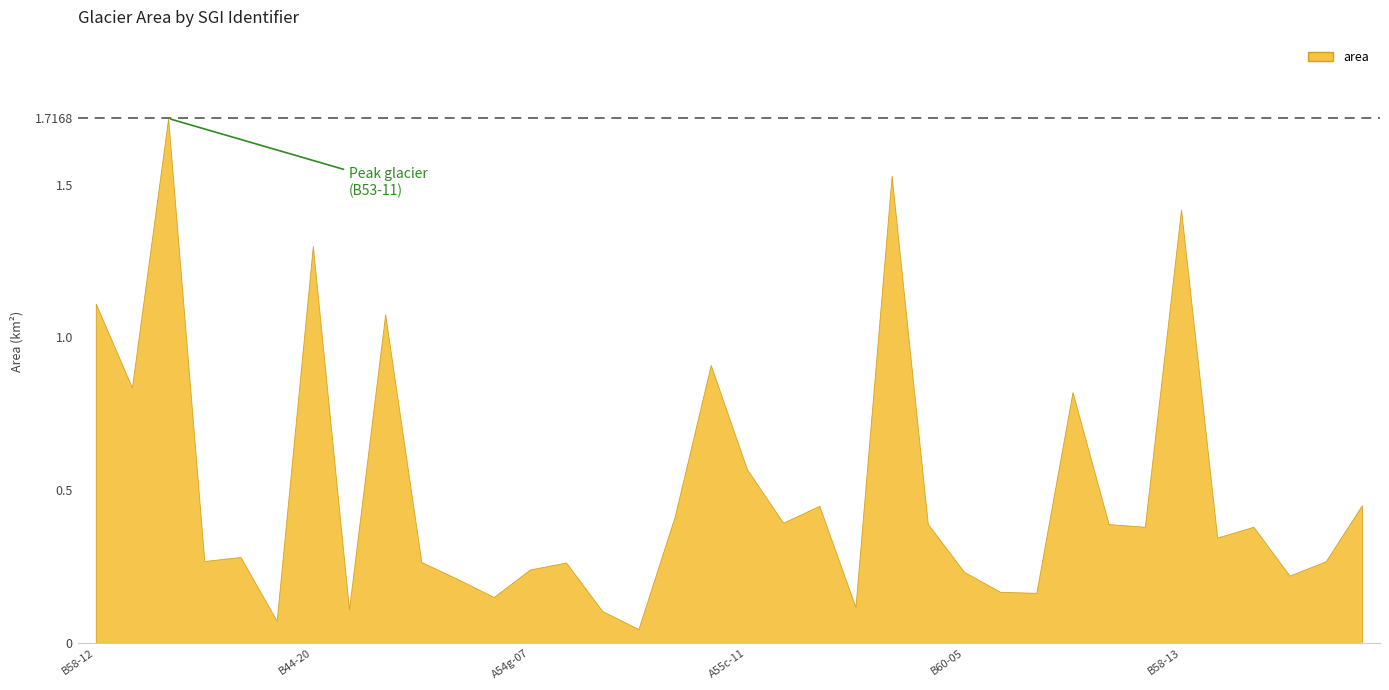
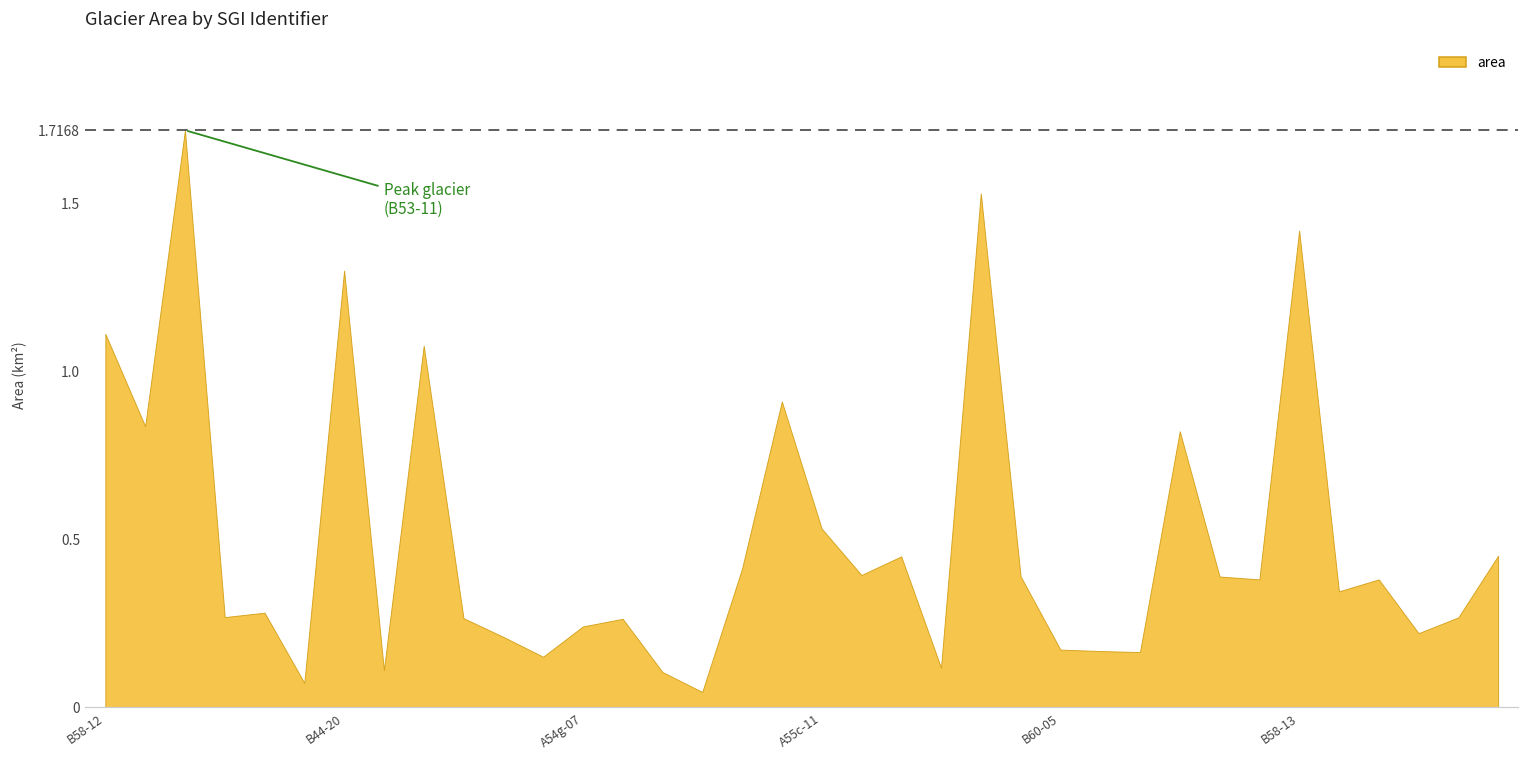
A55c-11: 0.57 -> 0.53
B60-05: 0.23 -> 0.17
